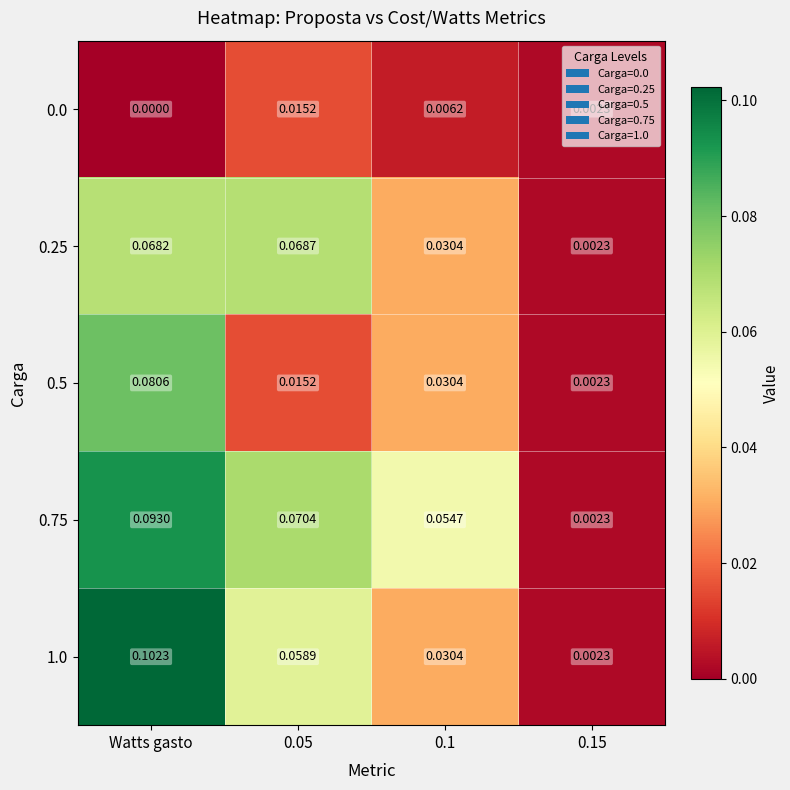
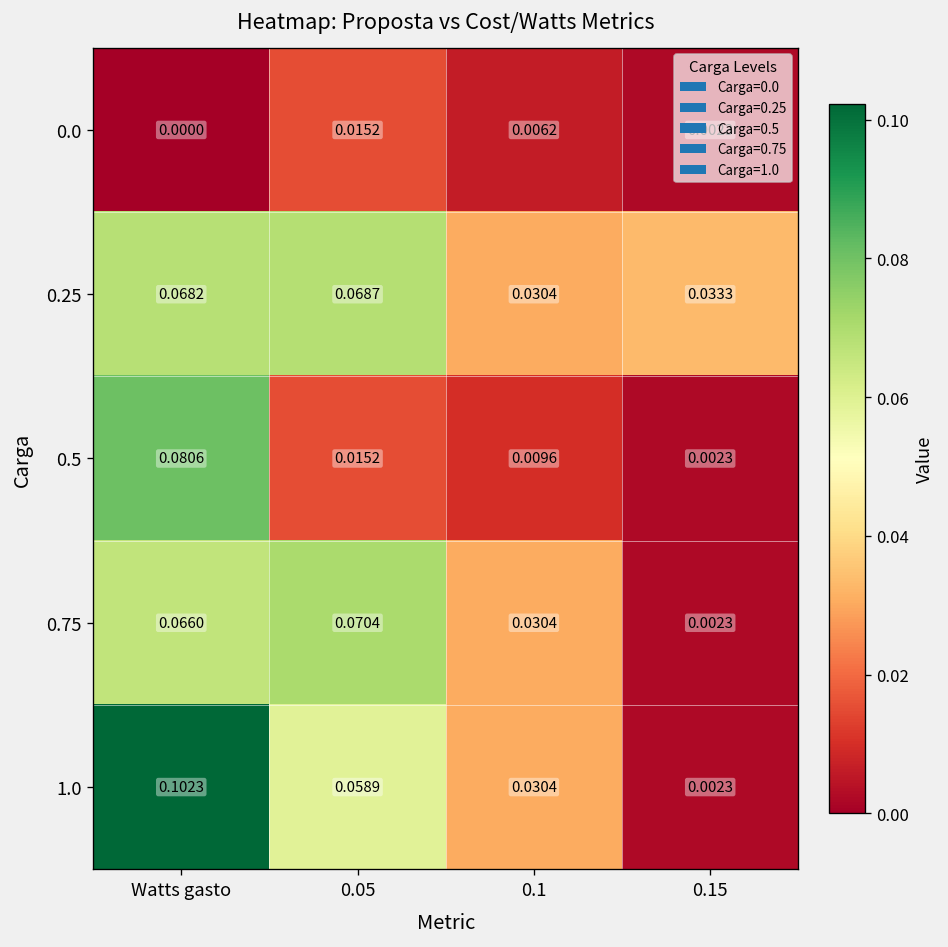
0.25, 0.15: 0.0023 -> 0.0333
0.5, 0.1: 0.0304 -> 0.0096
0.75, Watts gasto: 0.0930 -> 0.0660
0.75, 0.1: 0.0547 -> 0.0304
